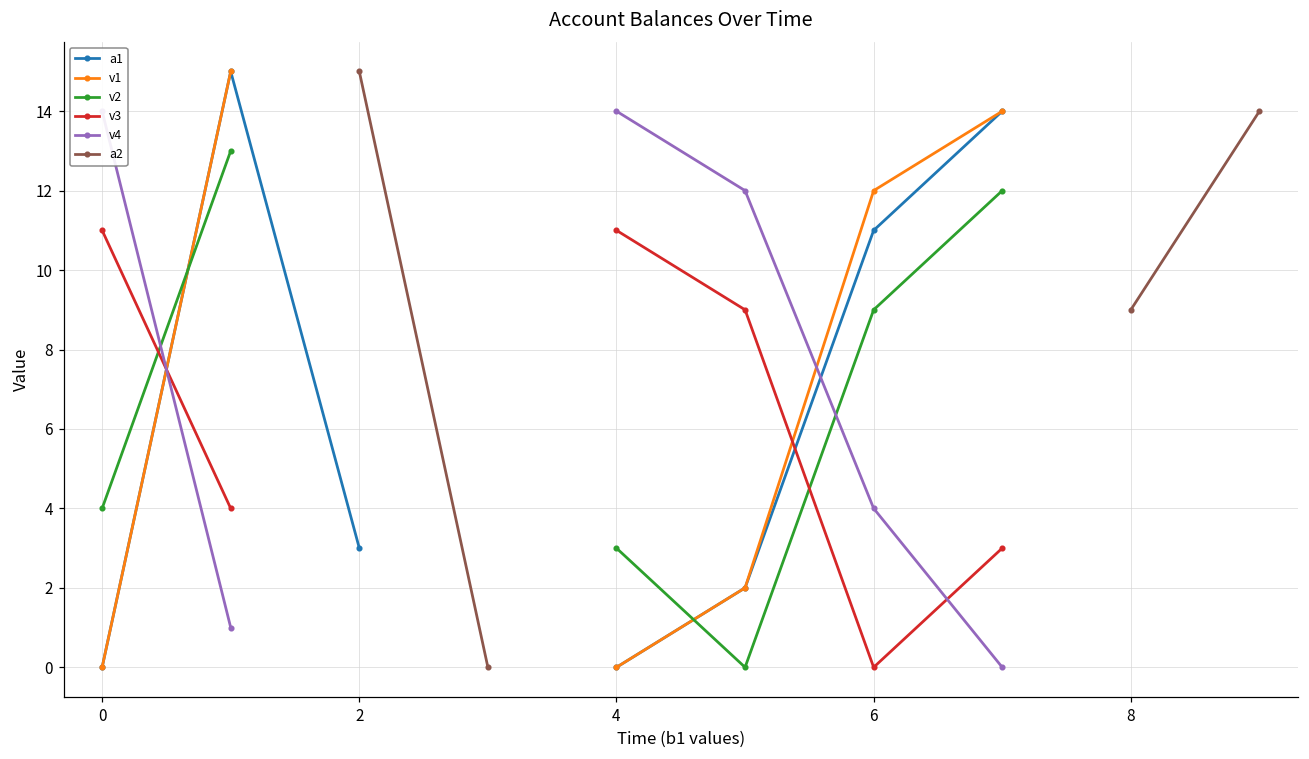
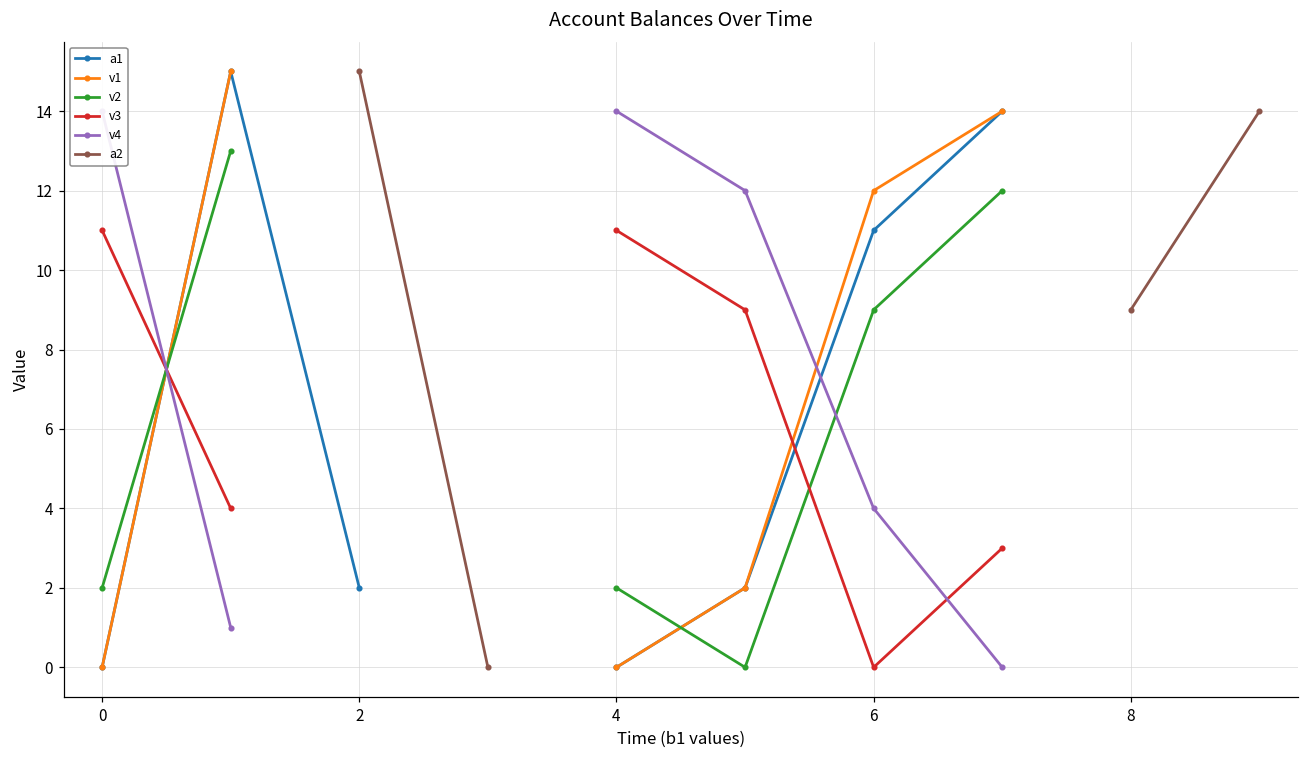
v2, 0: 4 -> 2
a1, 2: 3 -> 2
v2, 4: 3 -> 2
